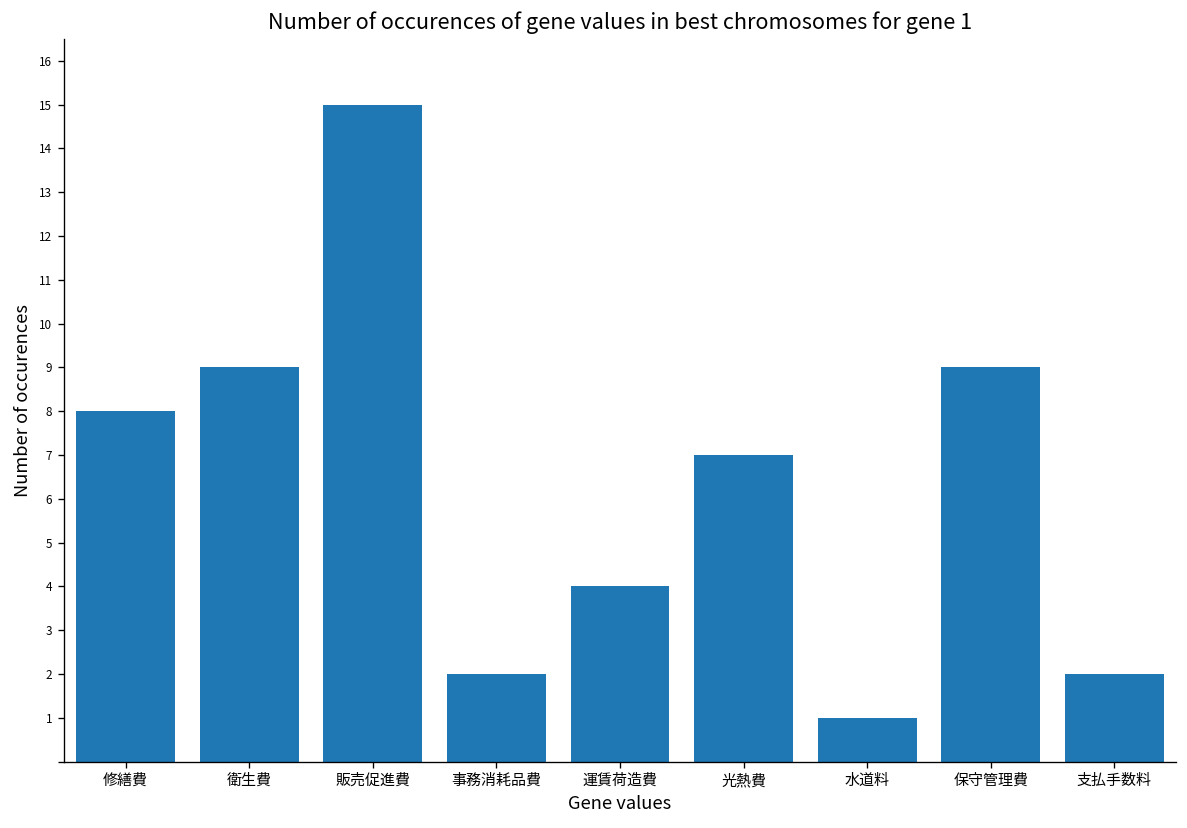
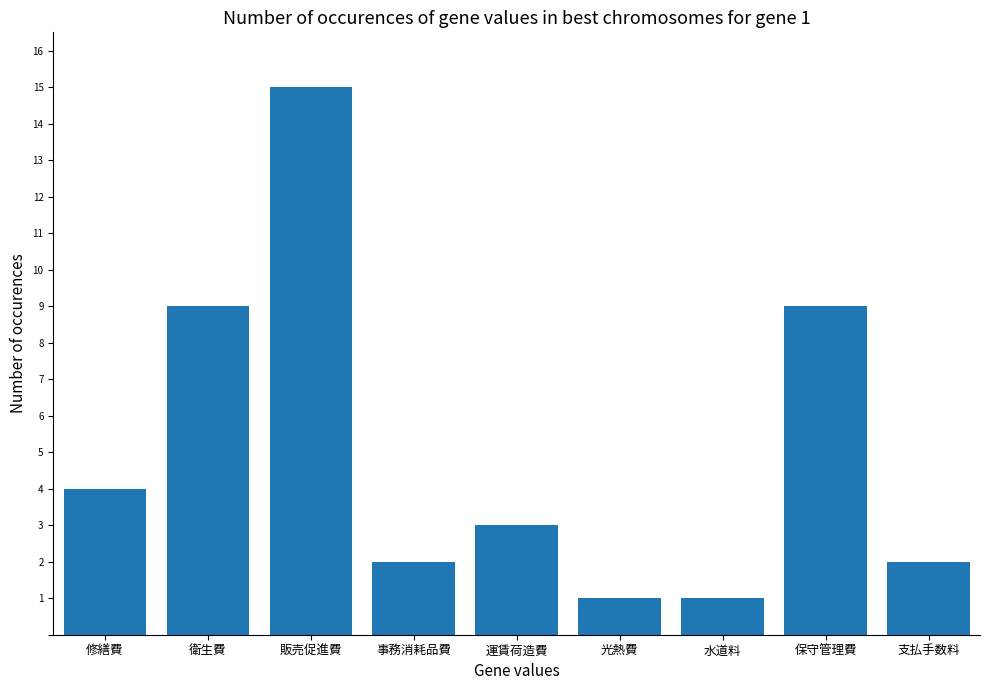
修繕費: 8 -> 4
運賃荷造費: 4 -> 3
光熱費: 7 -> 1
